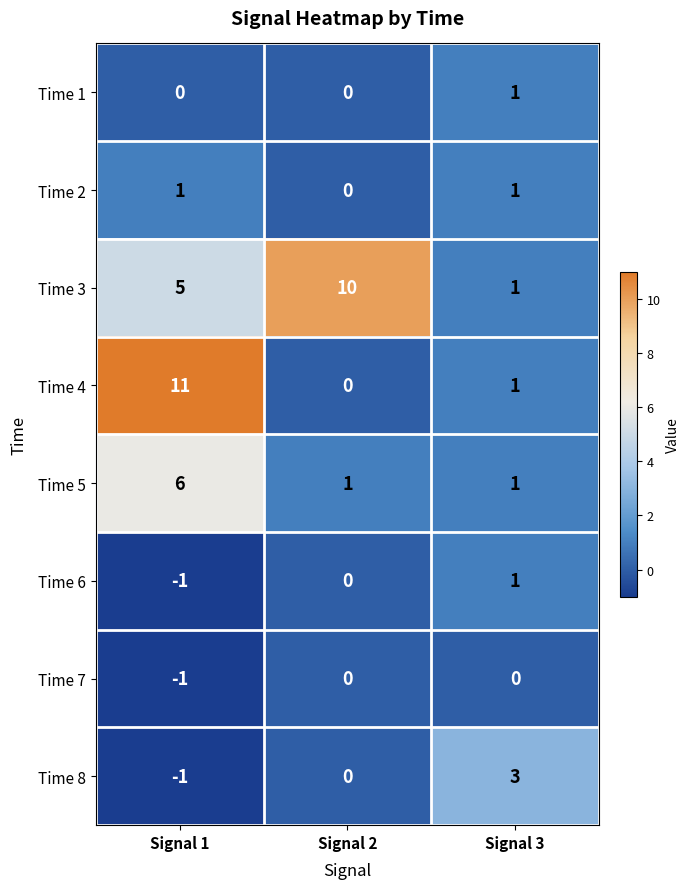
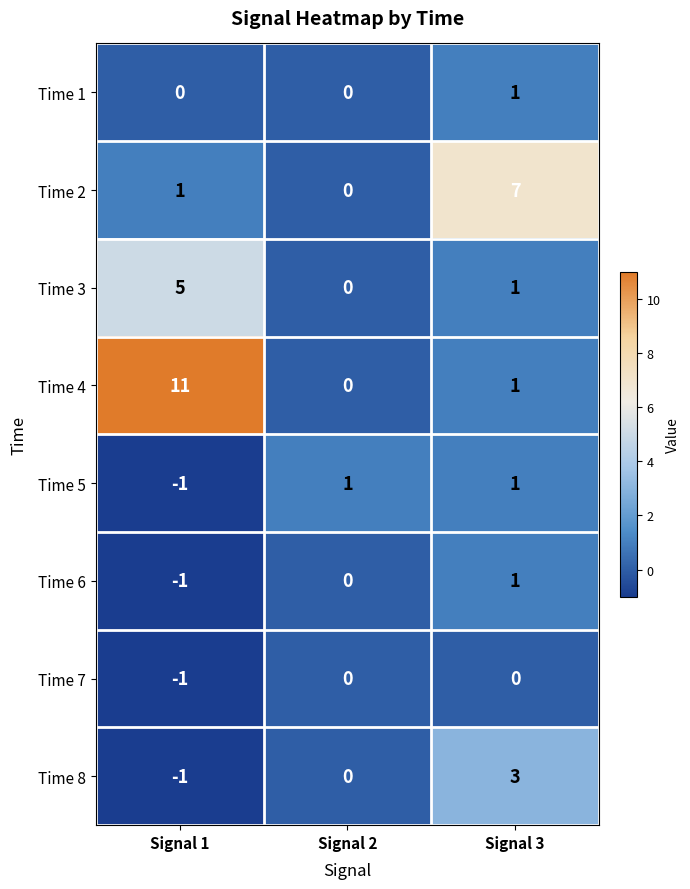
Time 2, Signal 3: 1 -> 7
Time 3, Signal 2: 10 -> 0
Time 5, Signal 1: 6 -> -1
